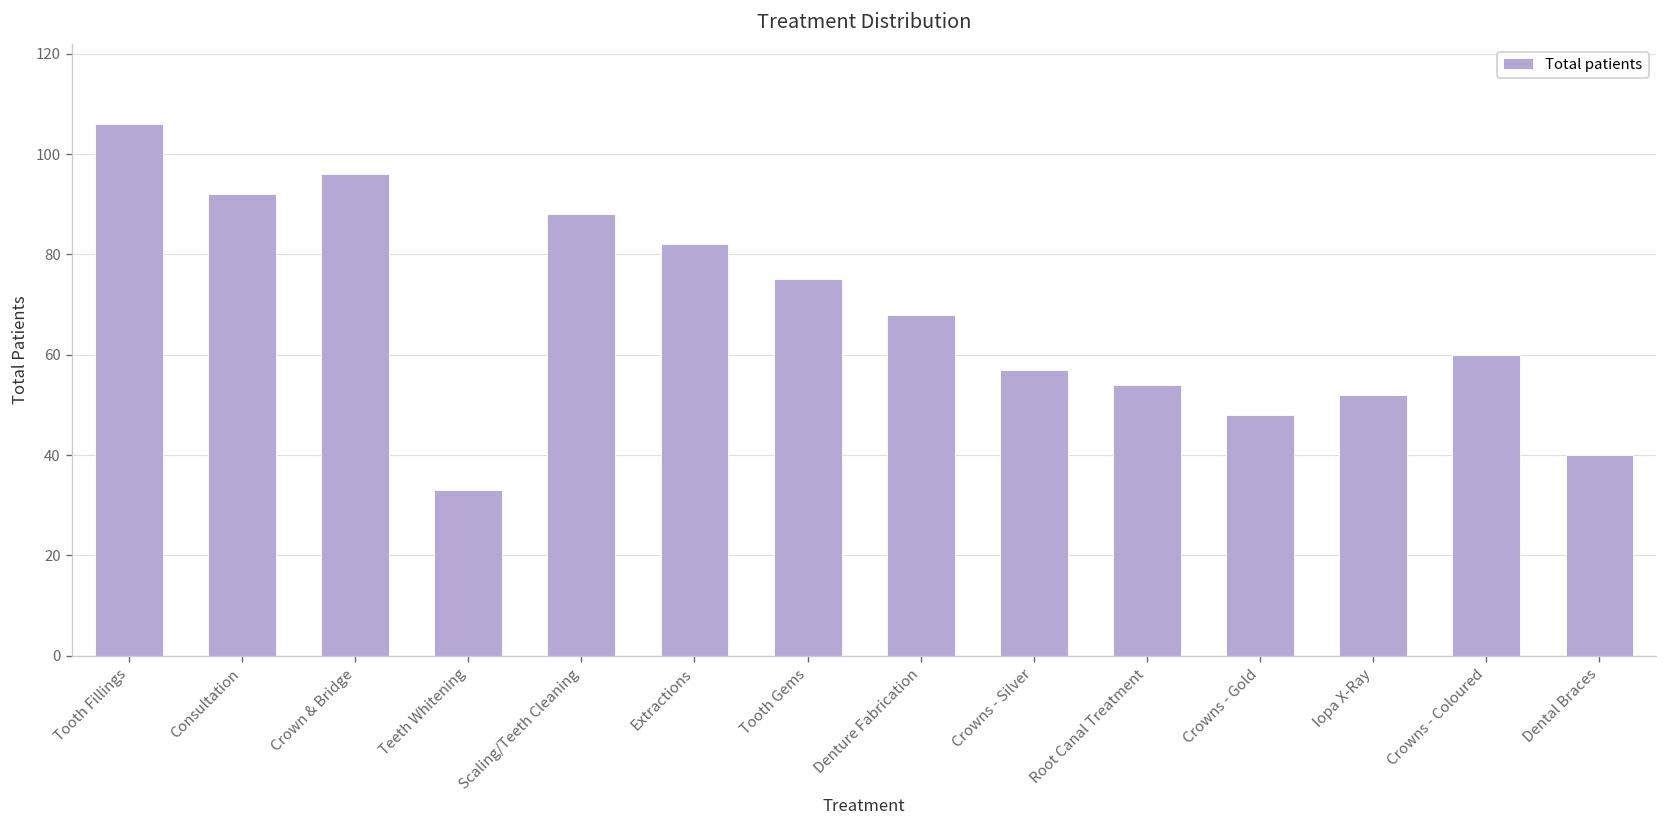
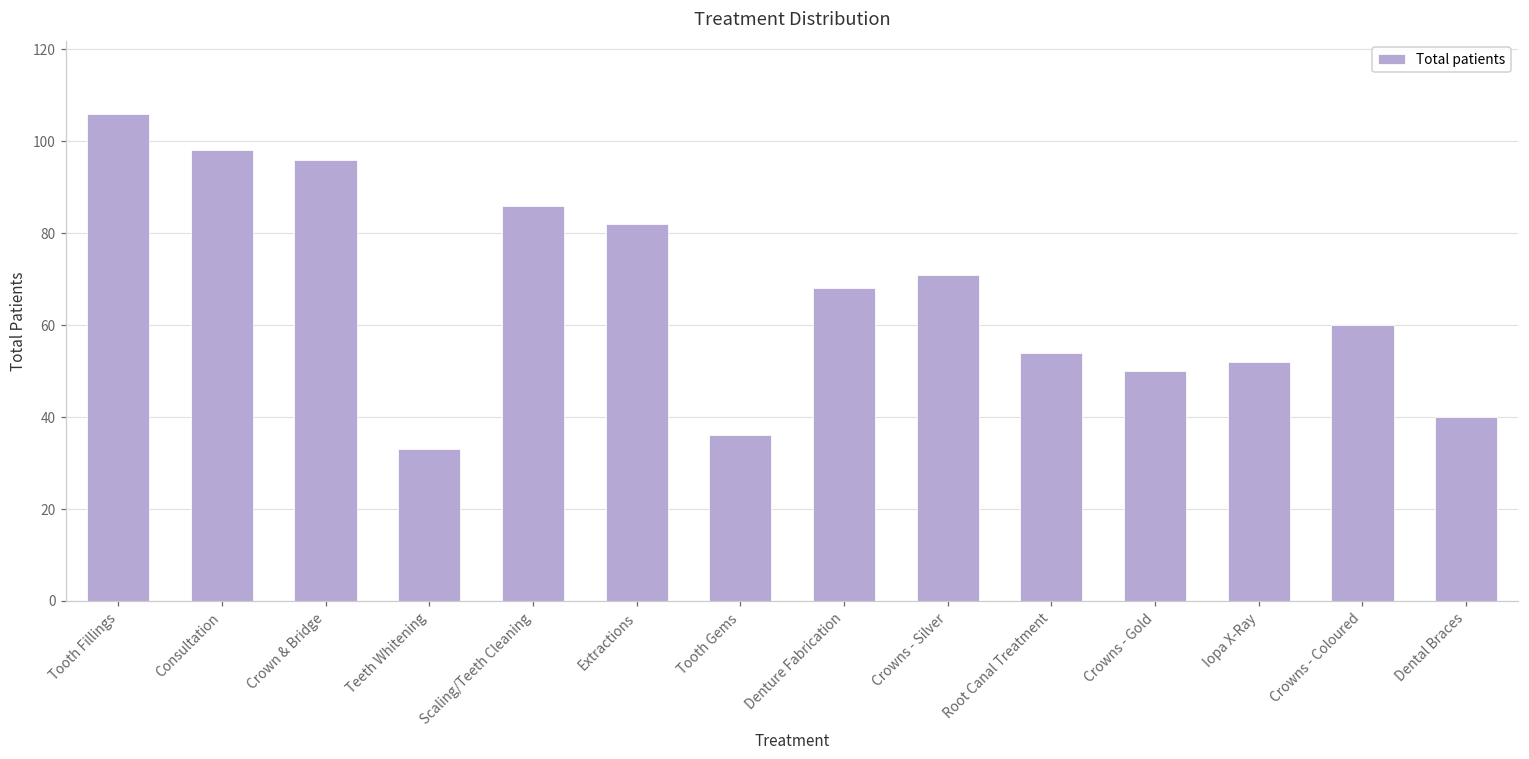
Consultation: 92 -> 98
Scaling/Teeth Cleaning: 88 -> 86
Tooth Gems: 75 -> 36
Crowns - Silver: 57 -> 71
Crowns - Gold: 48 -> 50
